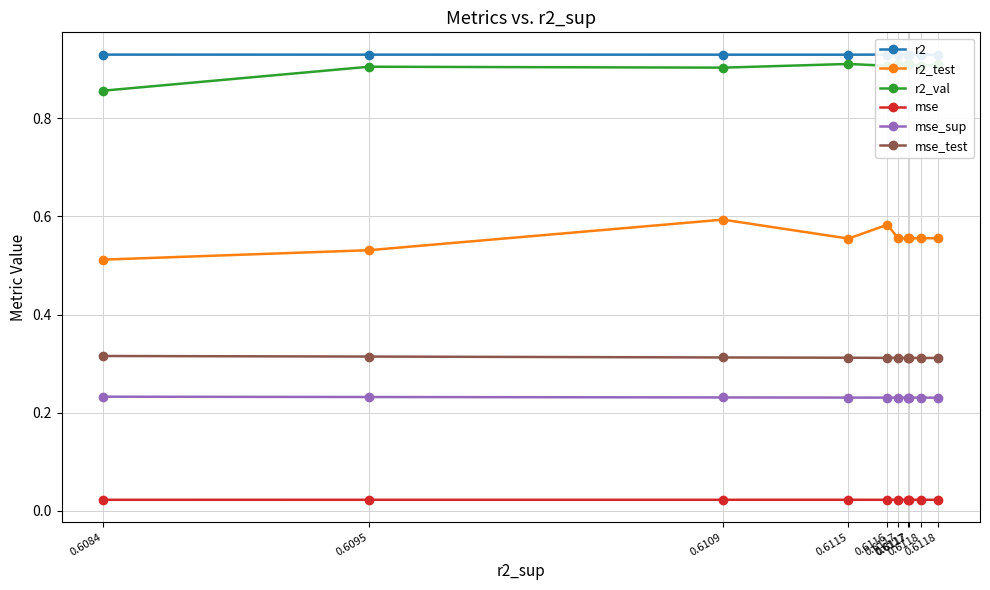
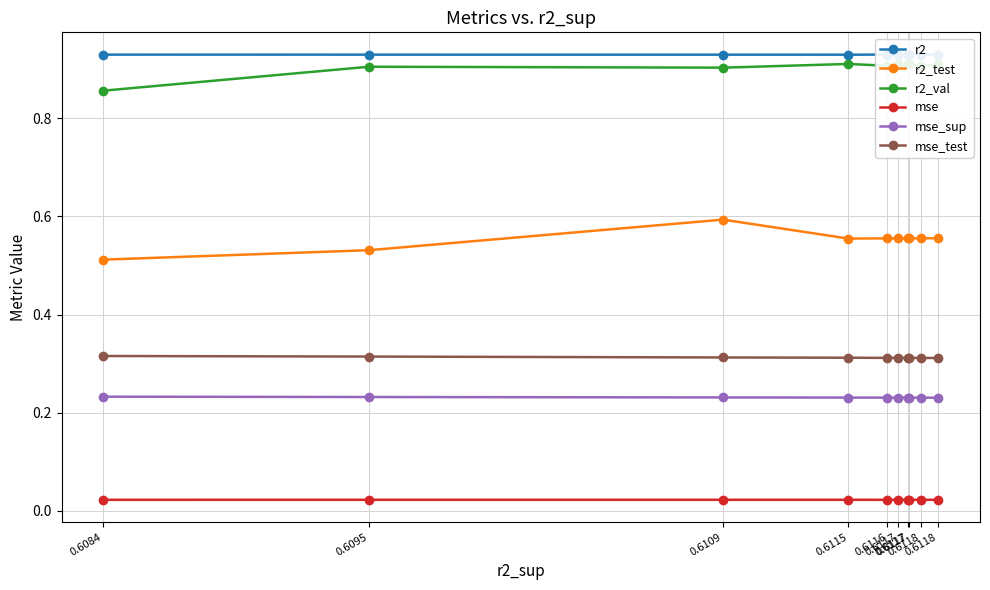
r2_test, 0.6116: 0.58 -> 0.56
